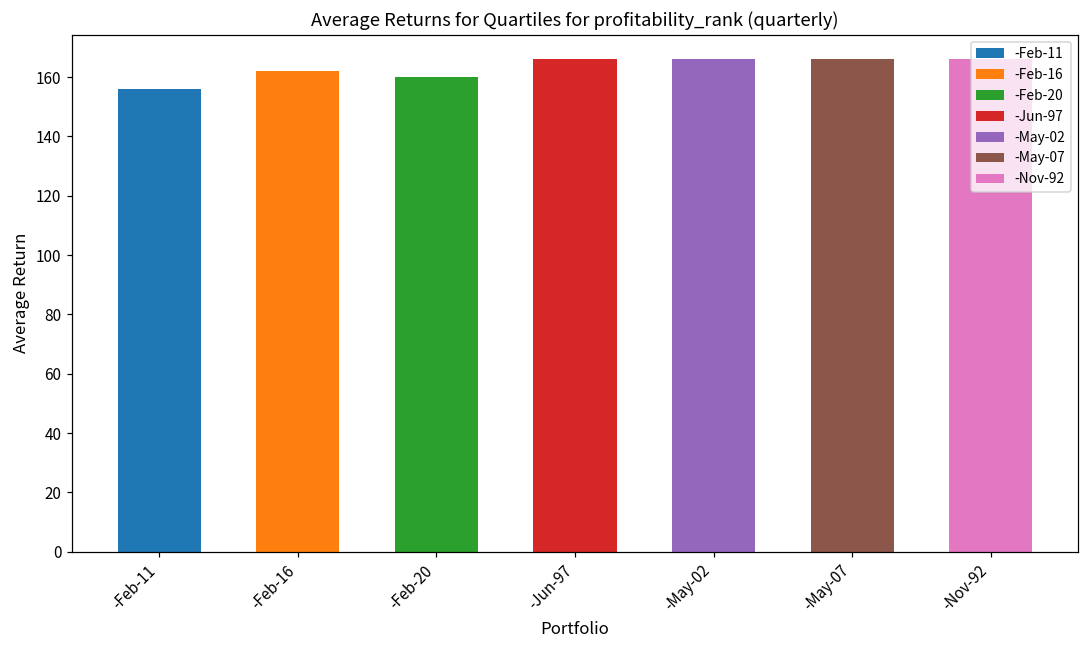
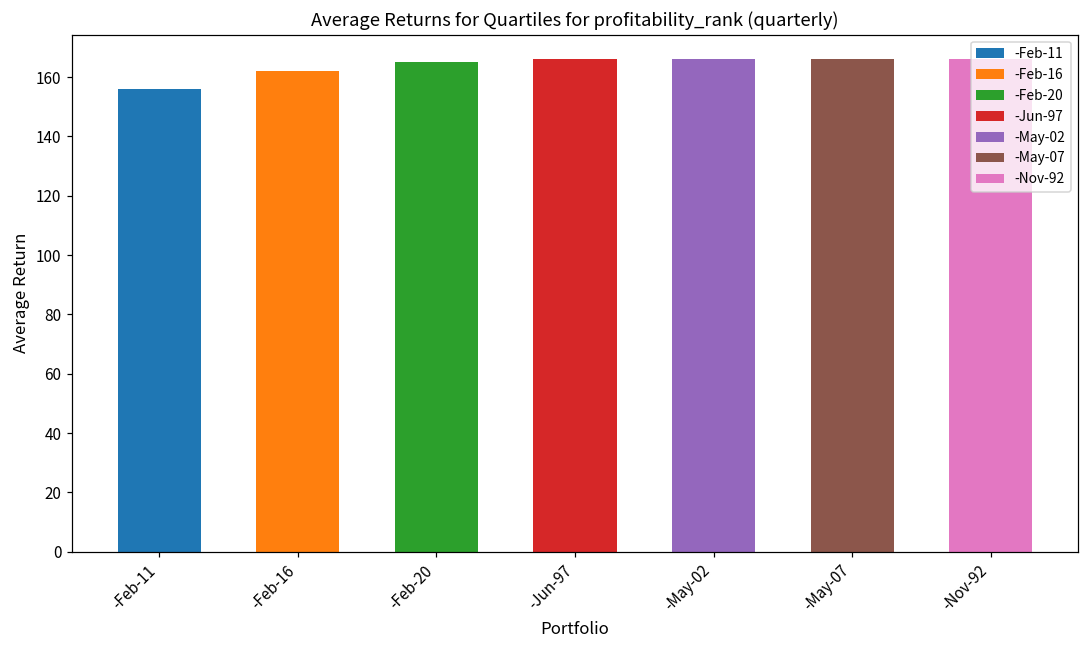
-Feb-20: 160 -> 165
